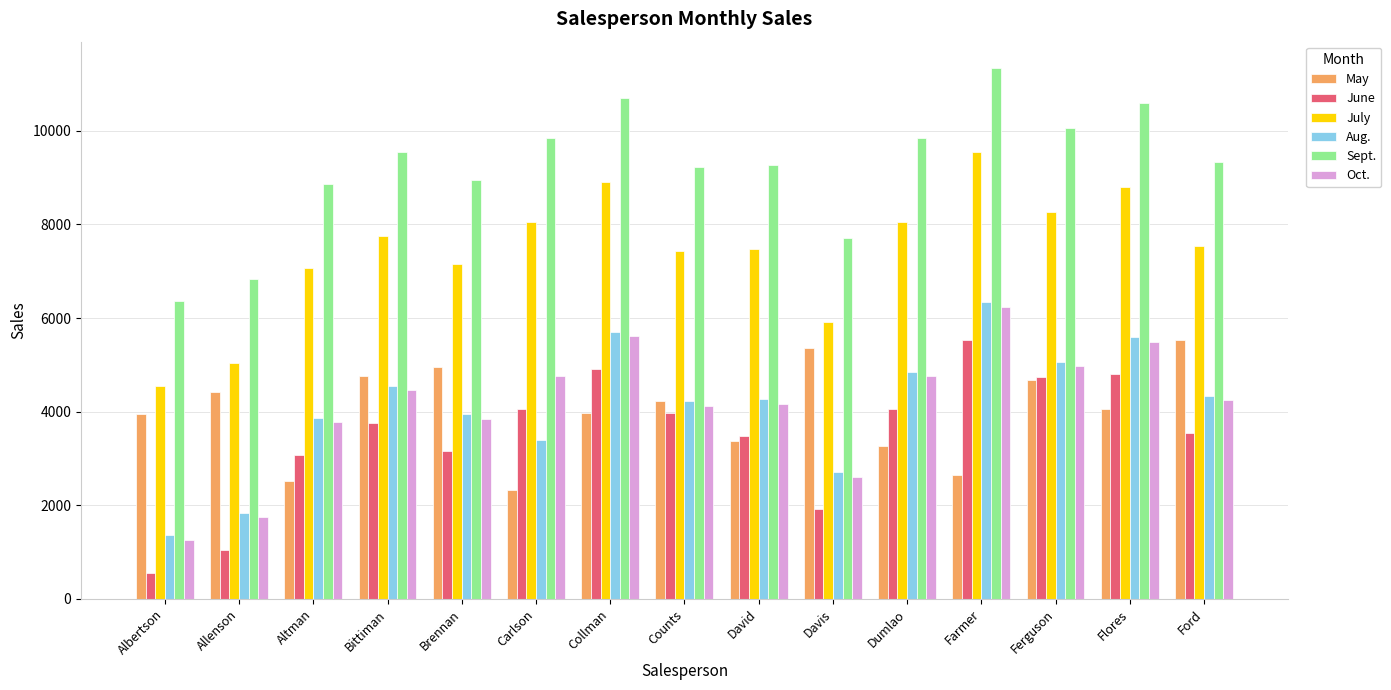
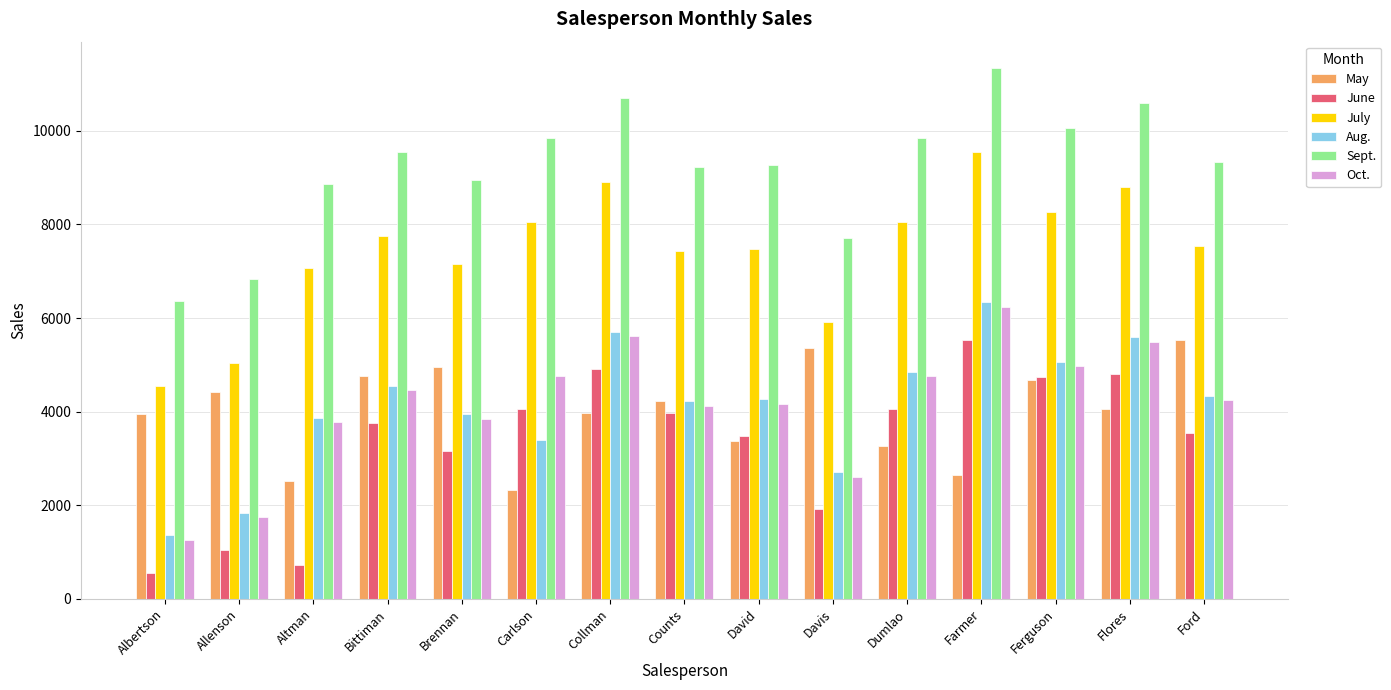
June, Altman: 3100 -> 700
